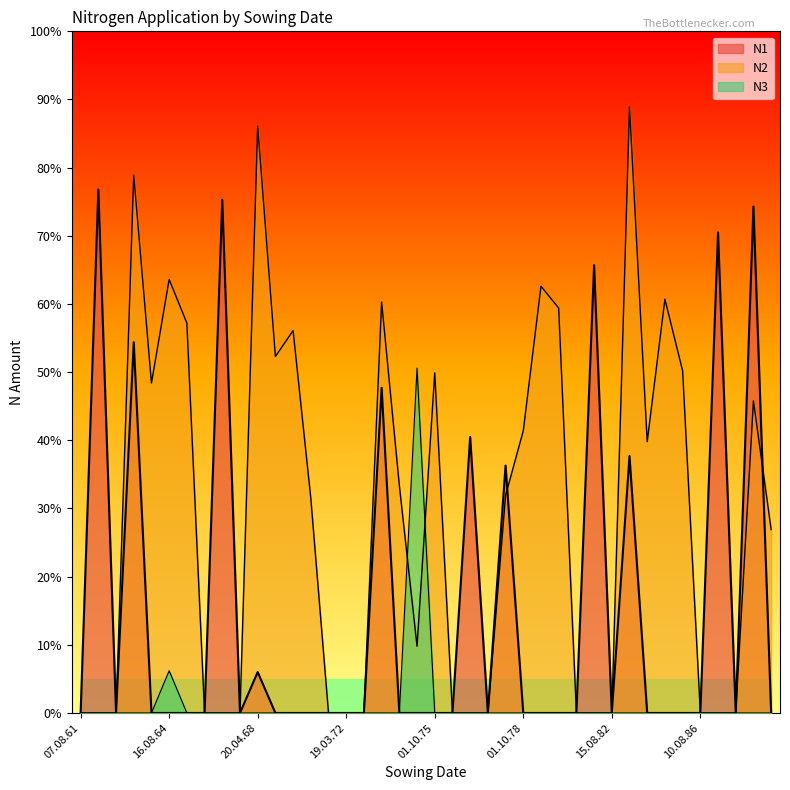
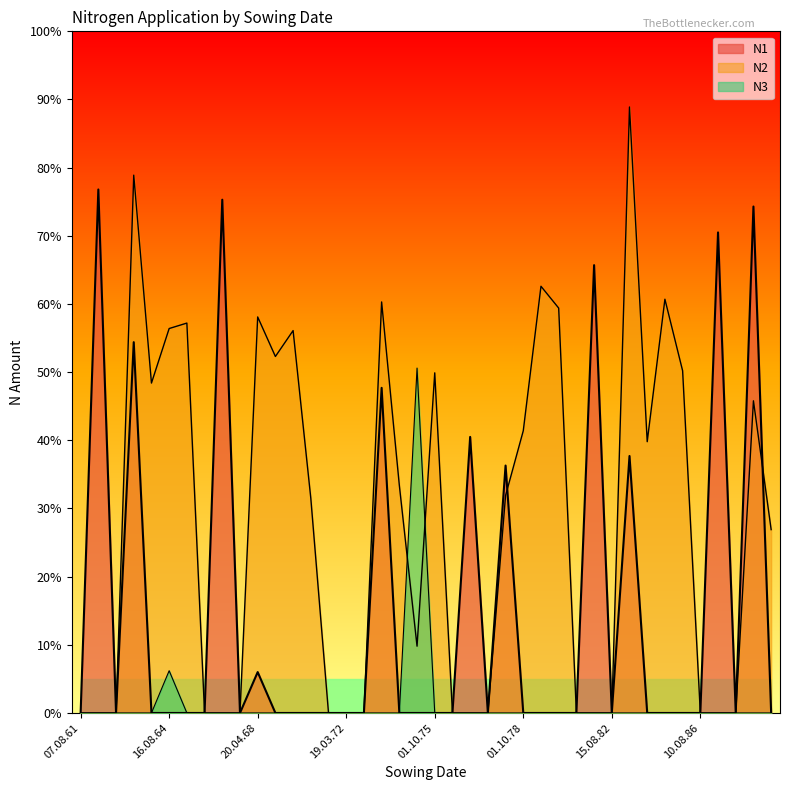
N2, 16.08.64: 64% -> 56%
N2, 20.04.68: 86% -> 58%
